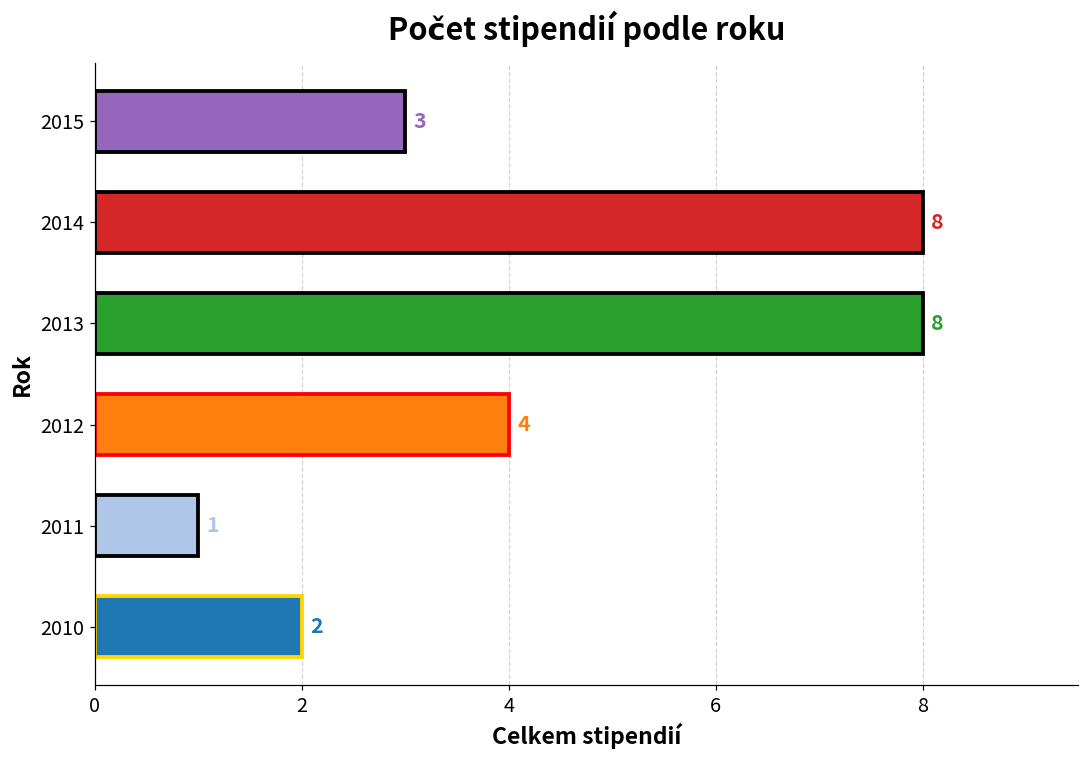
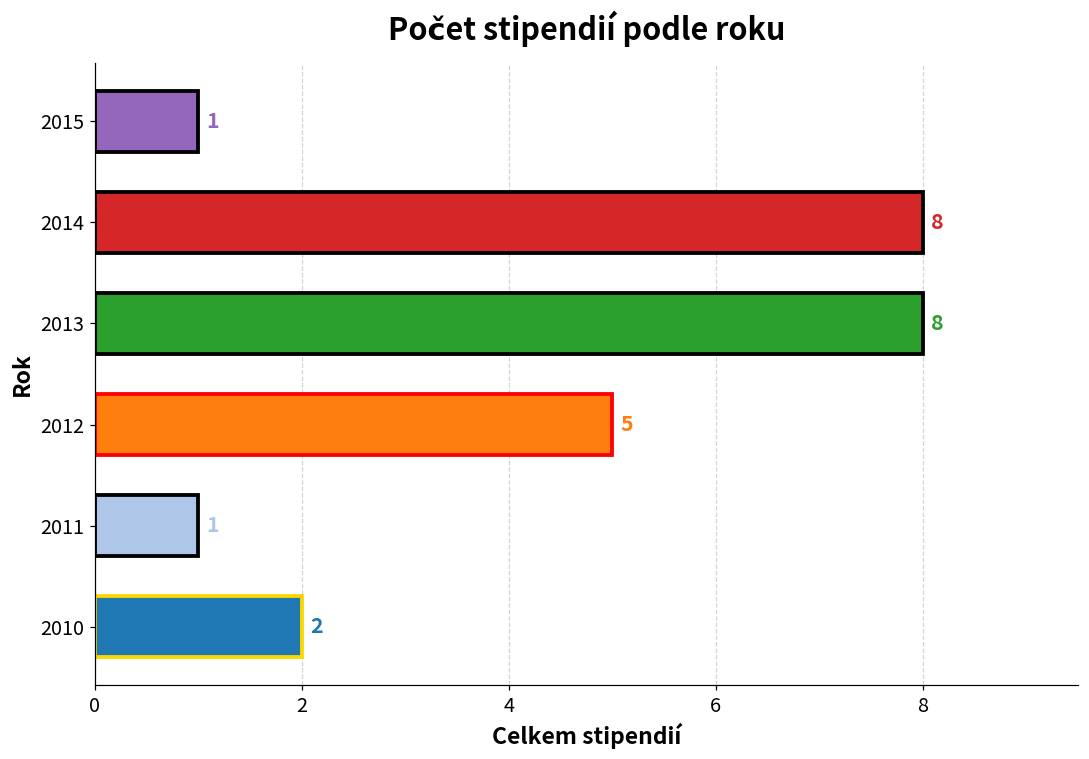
2015: 3 -> 1
2012: 4 -> 5
